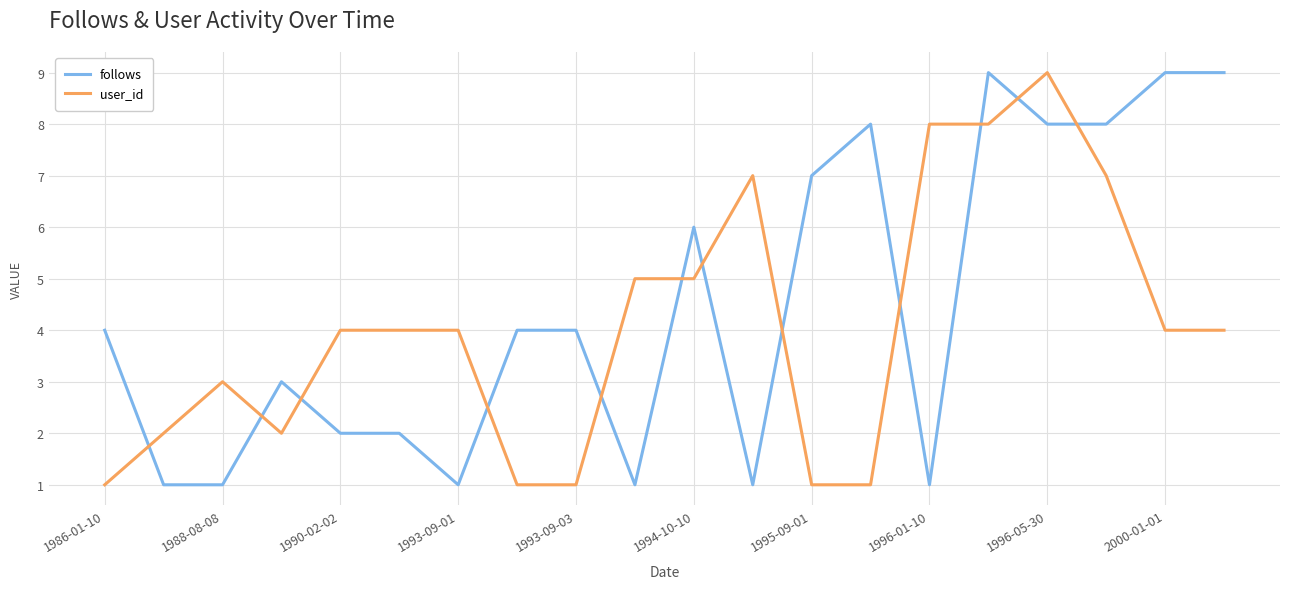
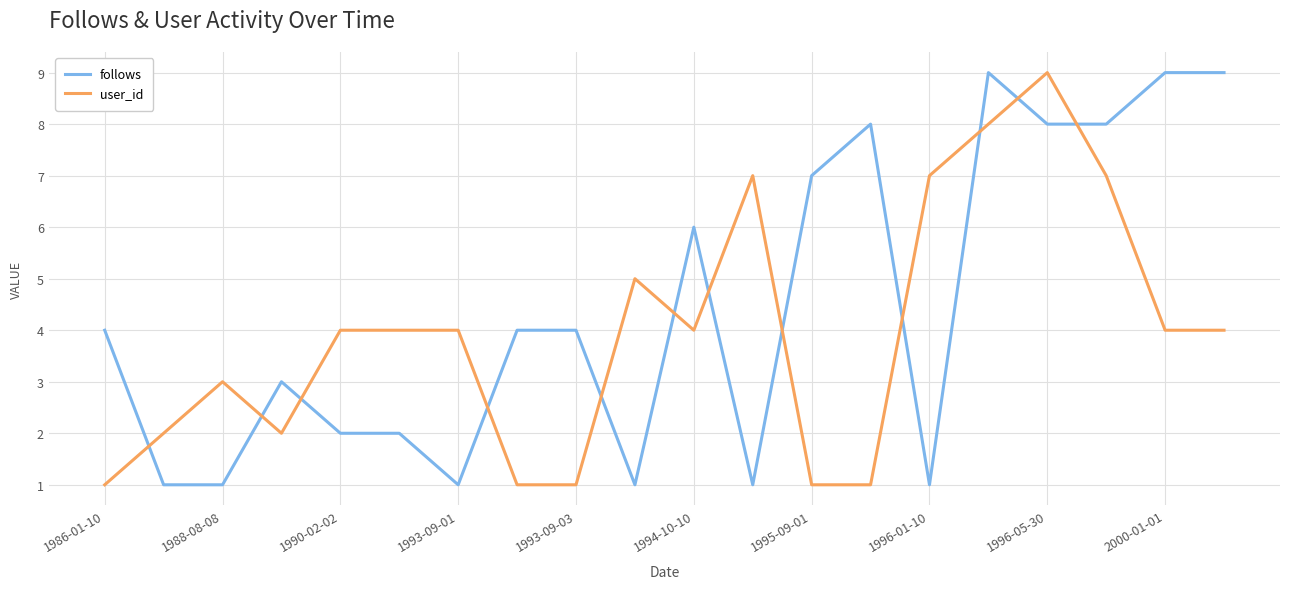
user_id, 1994-10-10: 5 -> 4
user_id, 1996-01-10: 8 -> 7
